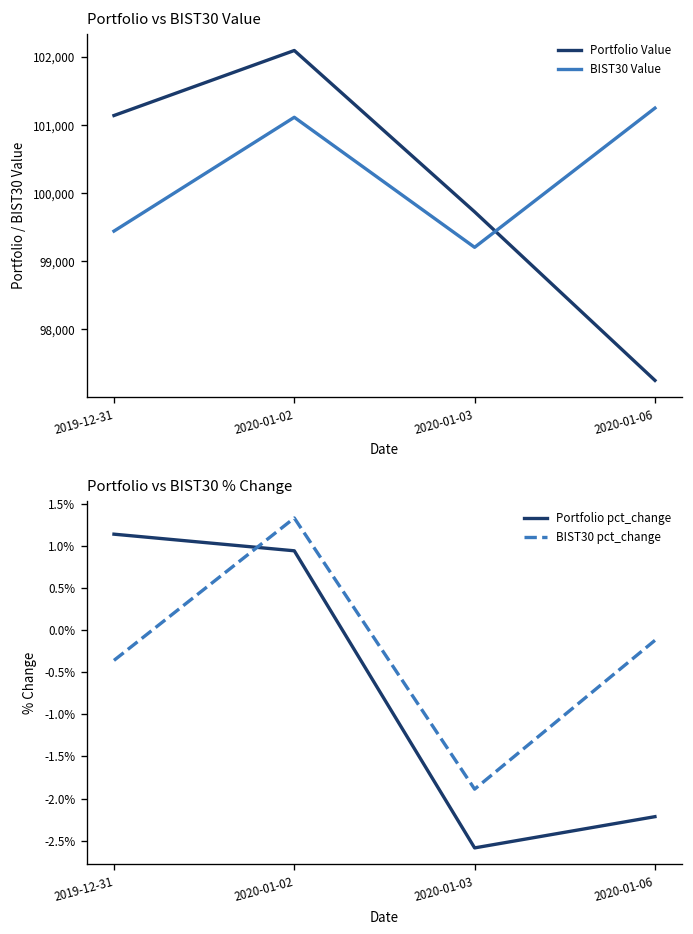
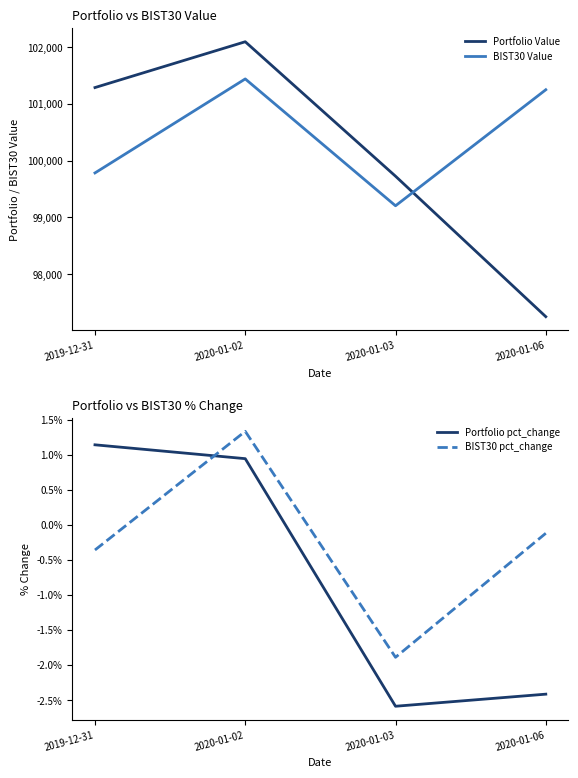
Portfolio vs BIST30 Value, Portfolio Value, 2019-12-31: 101,100 -> 101,300
Portfolio vs BIST30 Value, BIST30 Value, 2019-12-31: 99,400 -> 99,800
Portfolio vs BIST30 Value, BIST30 Value, 2020-01-02: 101,100 -> 101,400
Portfolio vs BIST30 % Change, Portfolio pct_change, 2020-01-06: -2.2% -> -2.4%
